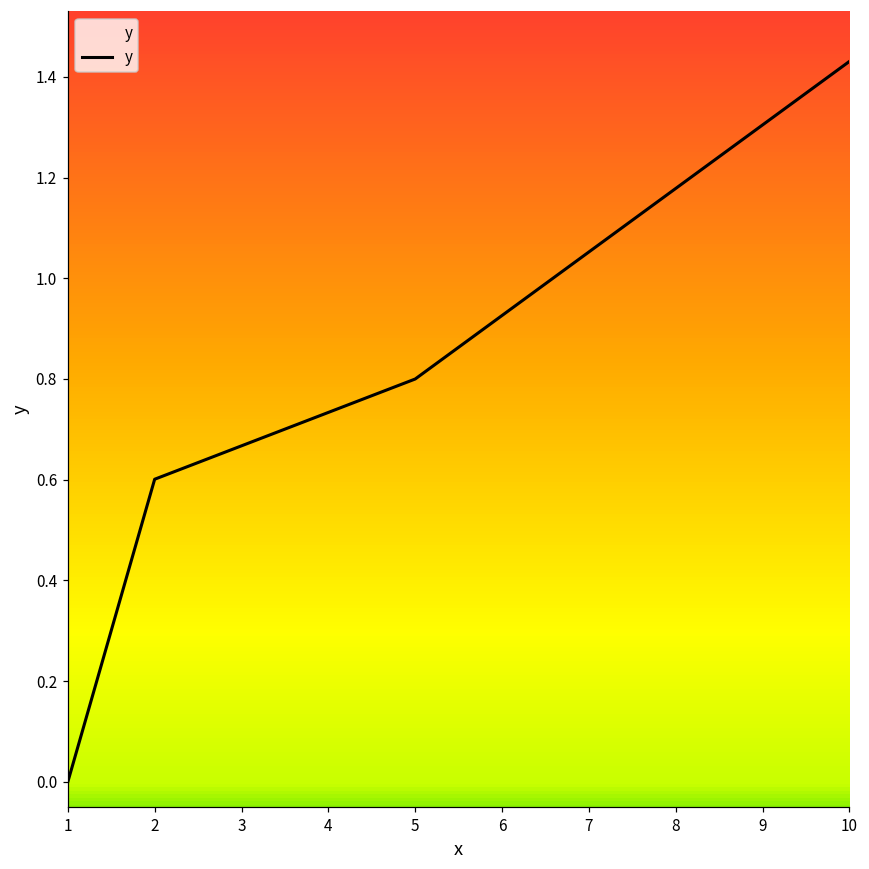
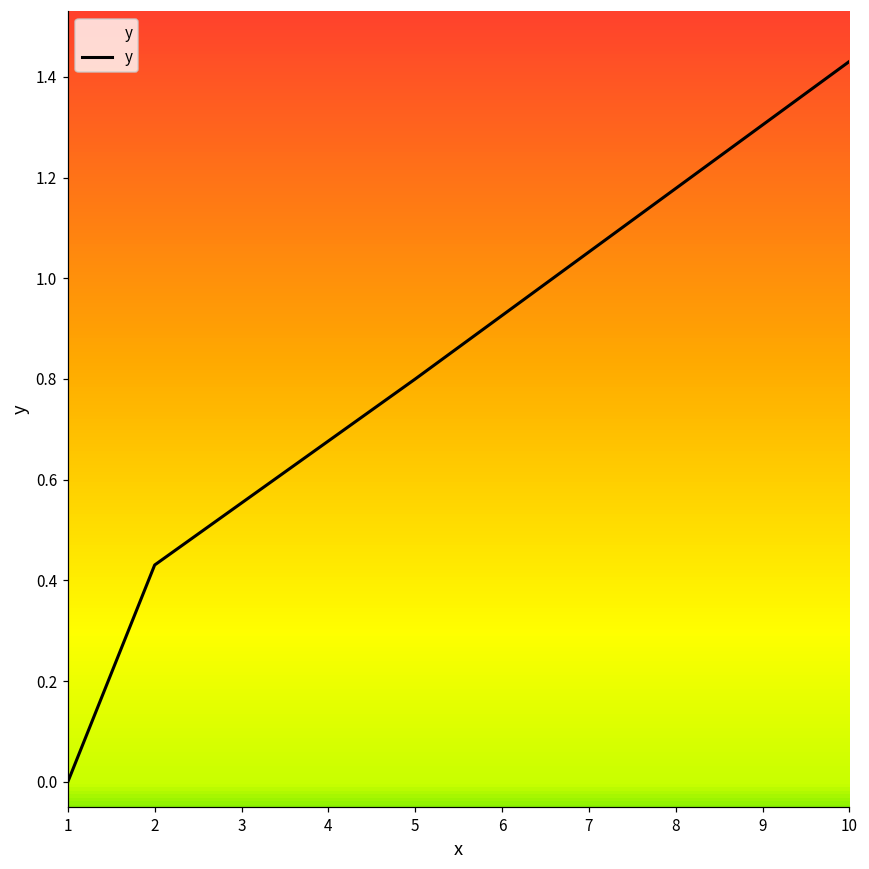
2: 0.60 -> 0.43
